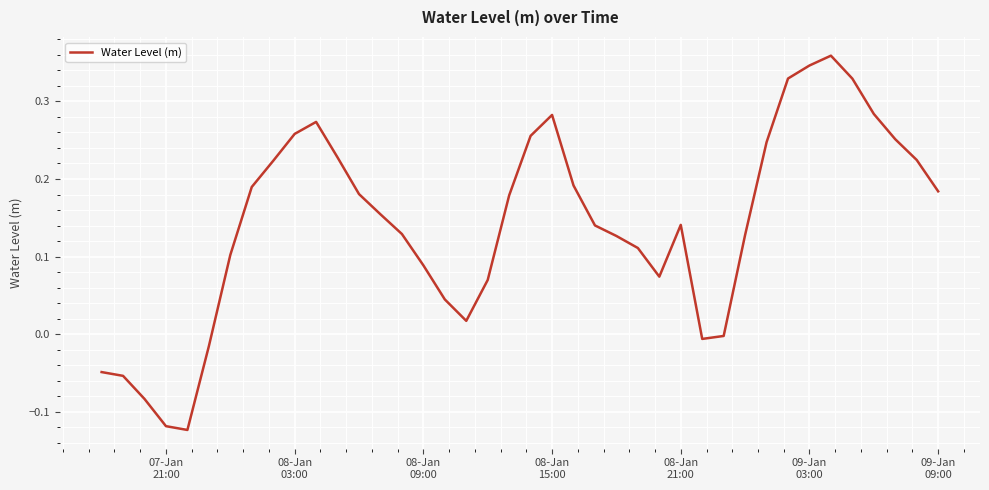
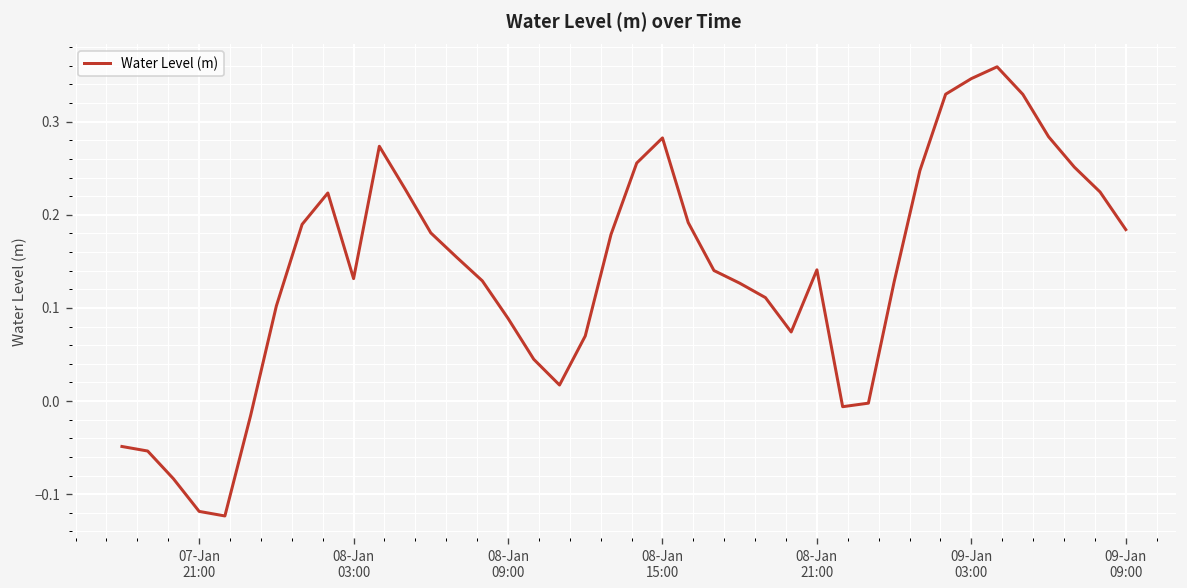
08-Jan 03:00: 0.26 -> 0.13
